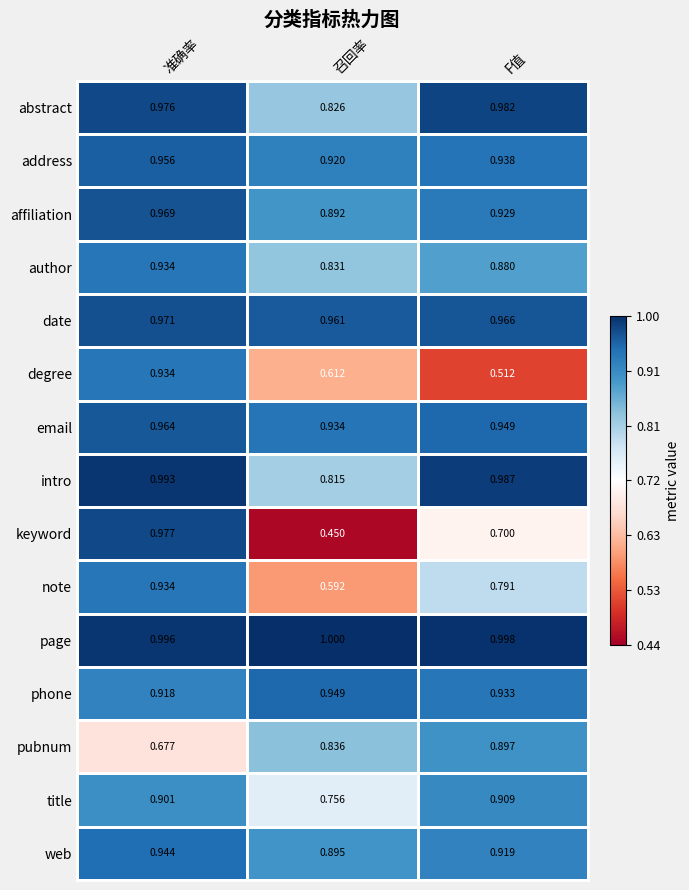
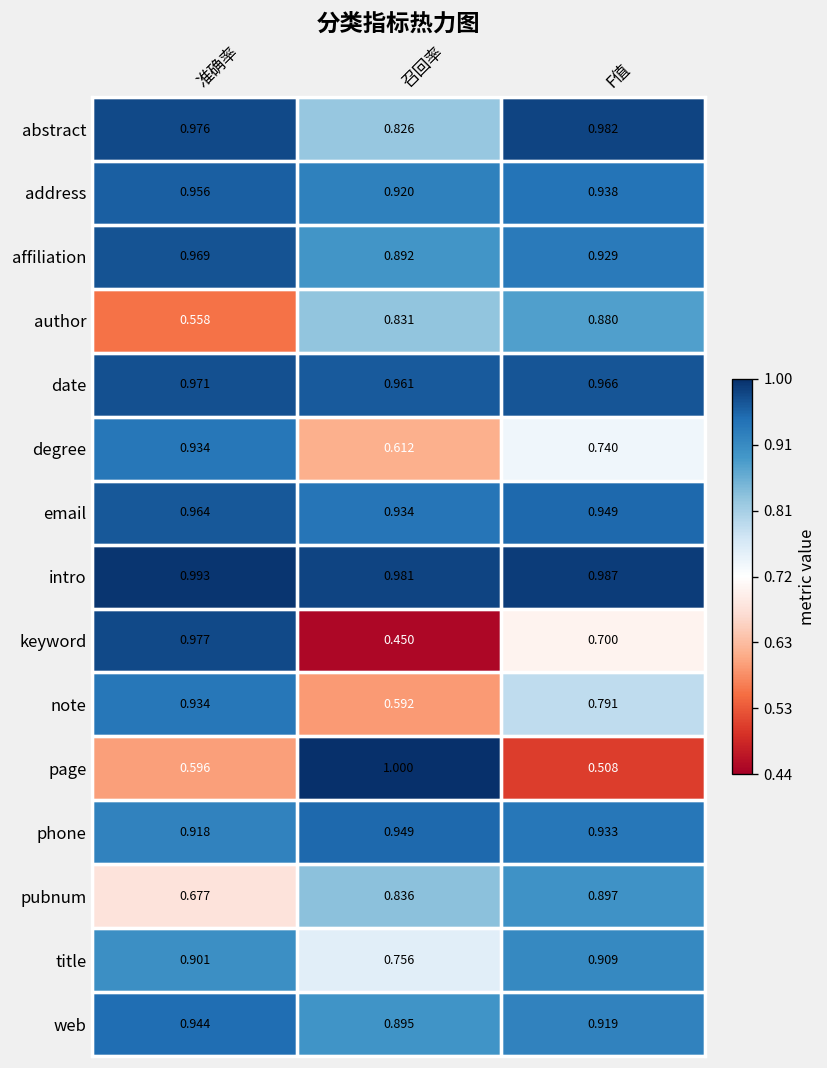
author, 准确率: 0.934 -> 0.558
degree, F值: 0.512 -> 0.740
intro, 召回率: 0.815 -> 0.981
page, 准确率: 0.996 -> 0.596
page, F值: 0.998 -> 0.508
